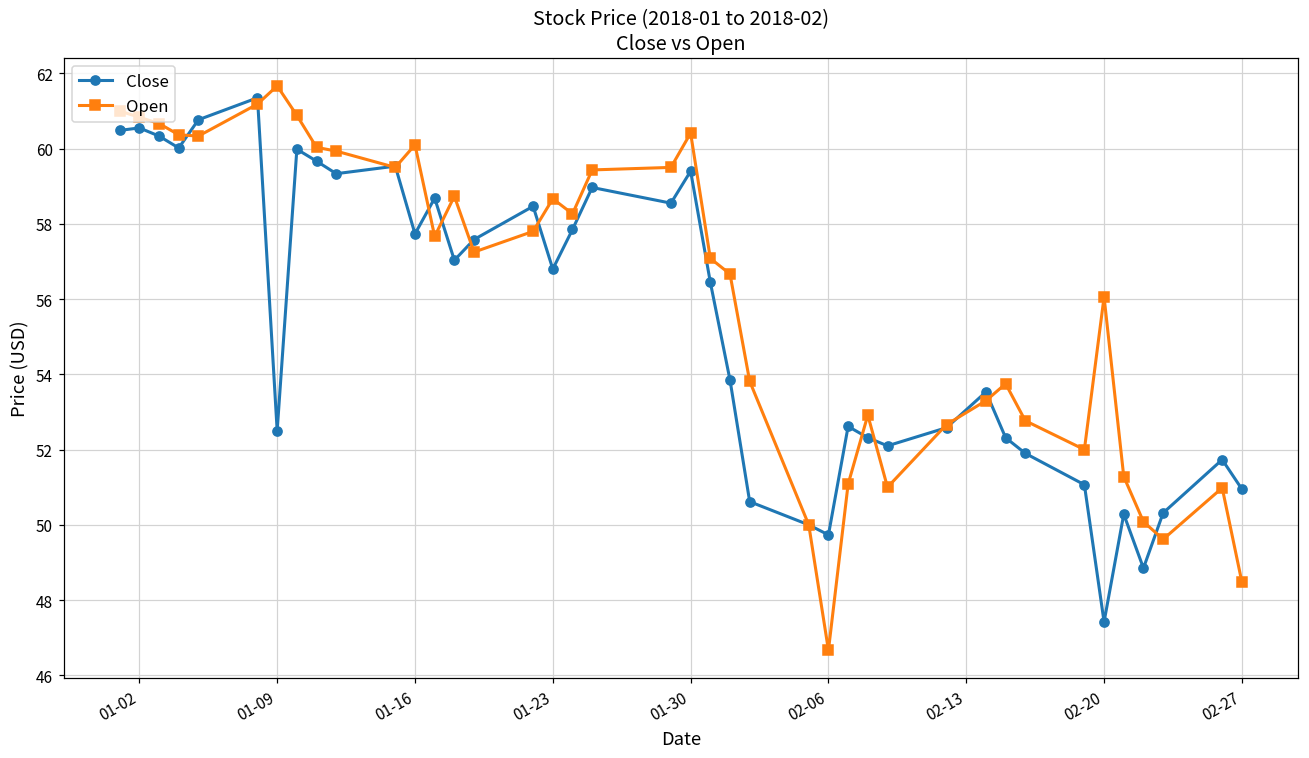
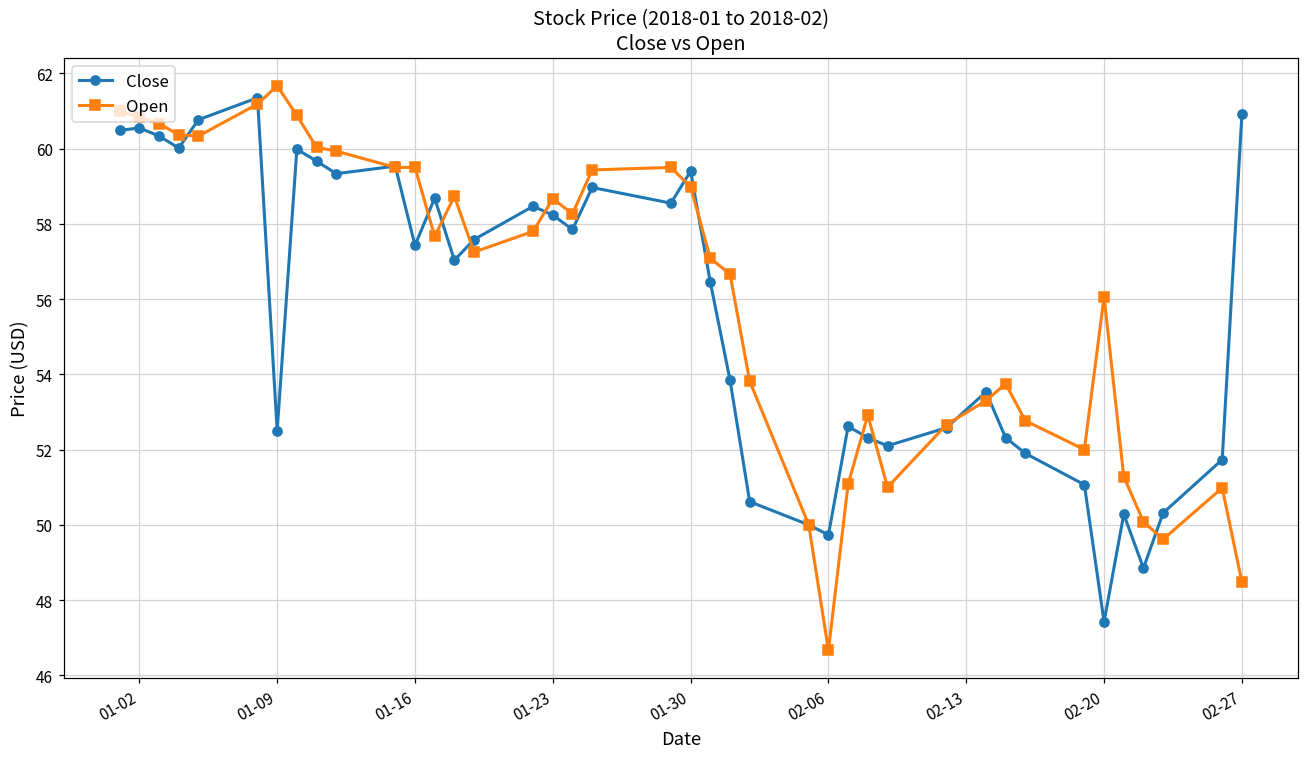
Close, 01-16: 57.7 -> 57.4
Open, 01-16: 60.1 -> 59.5
Close, 01-23: 56.8 -> 58.2
Open, 01-30: 60.4 -> 59.0
Close, 02-27: 51.0 -> 60.9
